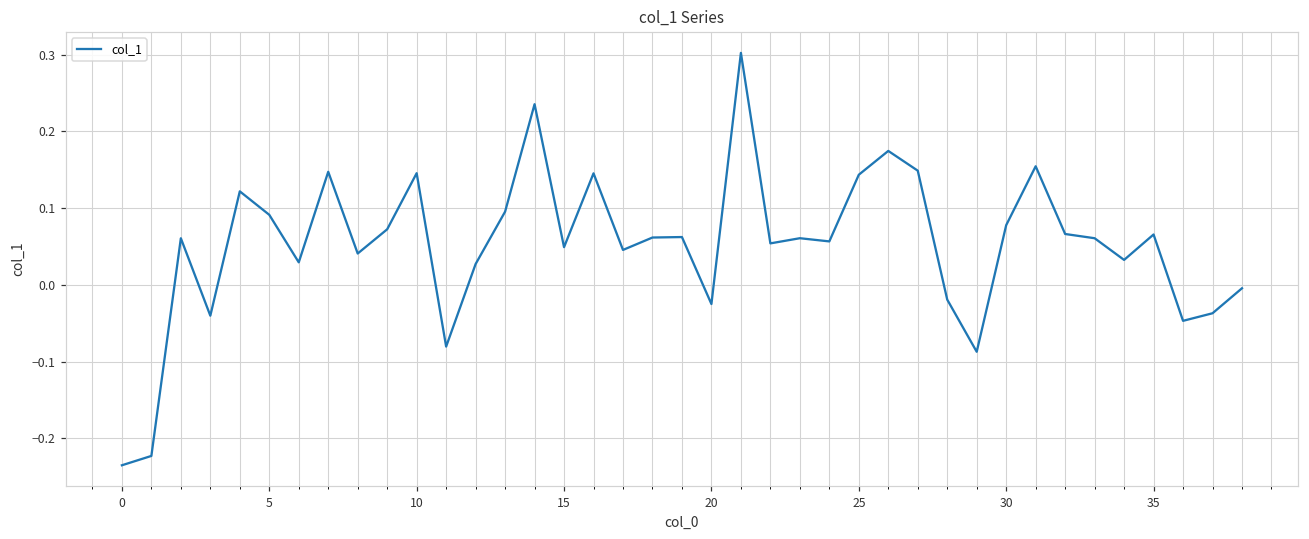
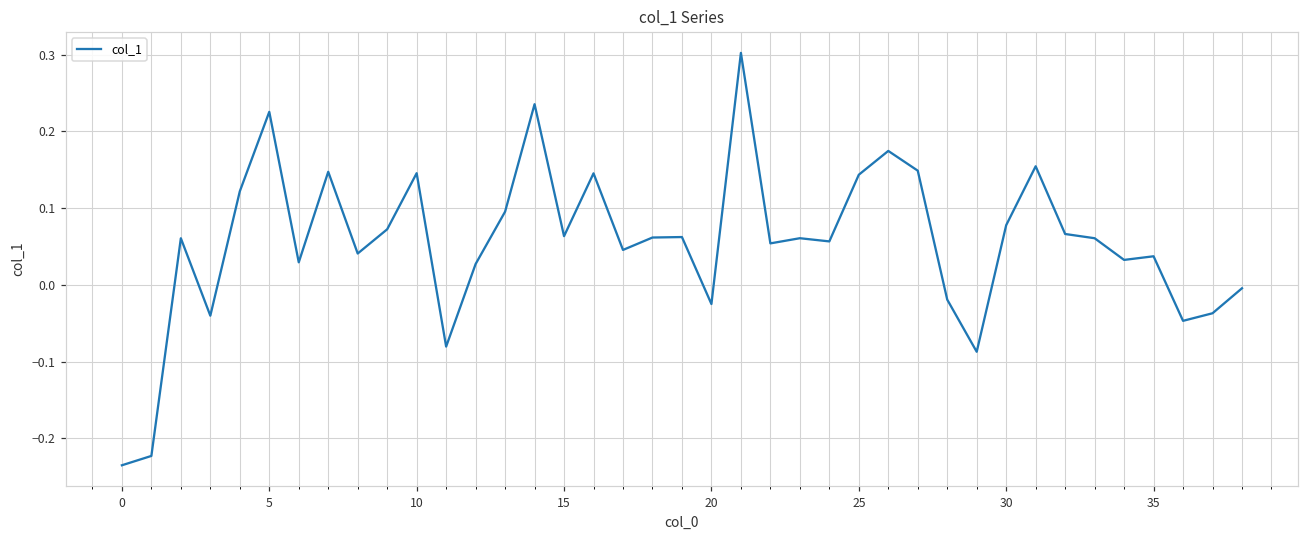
5: 0.09 -> 0.23
15: 0.05 -> 0.06
35: 0.07 -> 0.04
